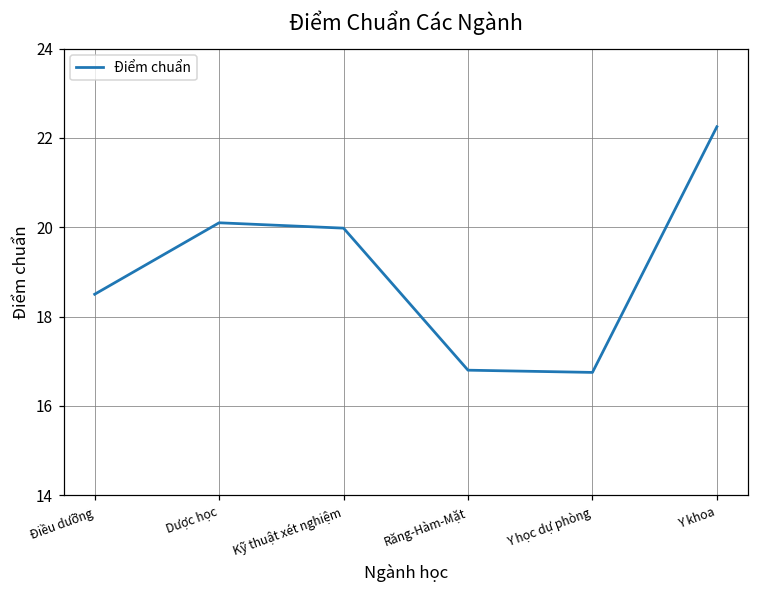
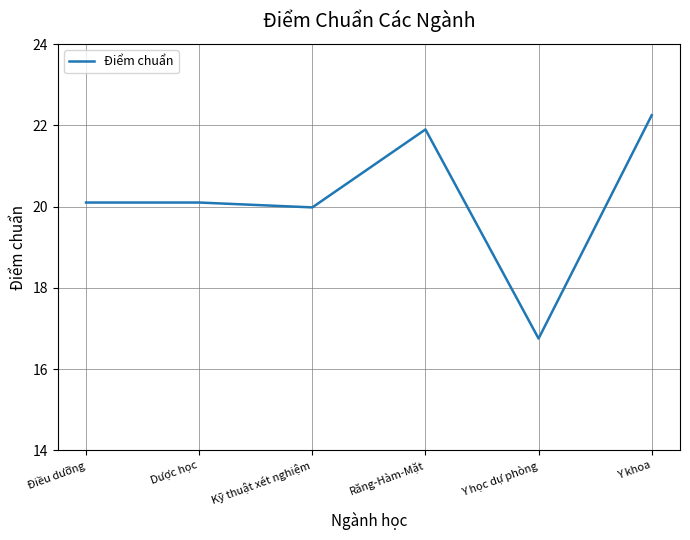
Điều dưỡng: 18.5 -> 20.1
Răng-Hàm-Mặt: 16.8 -> 21.9
